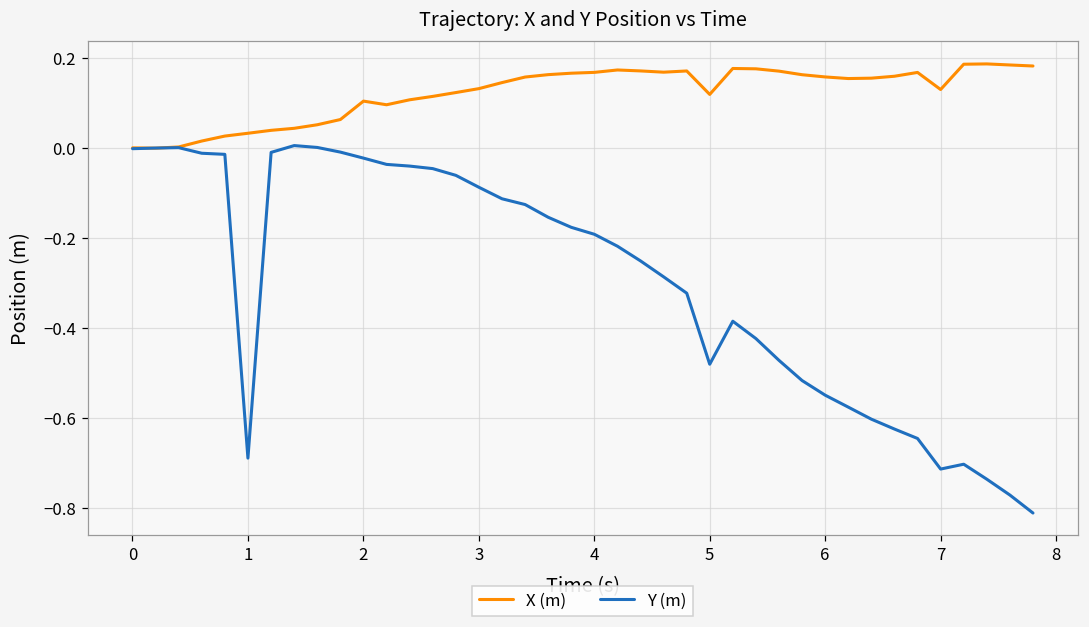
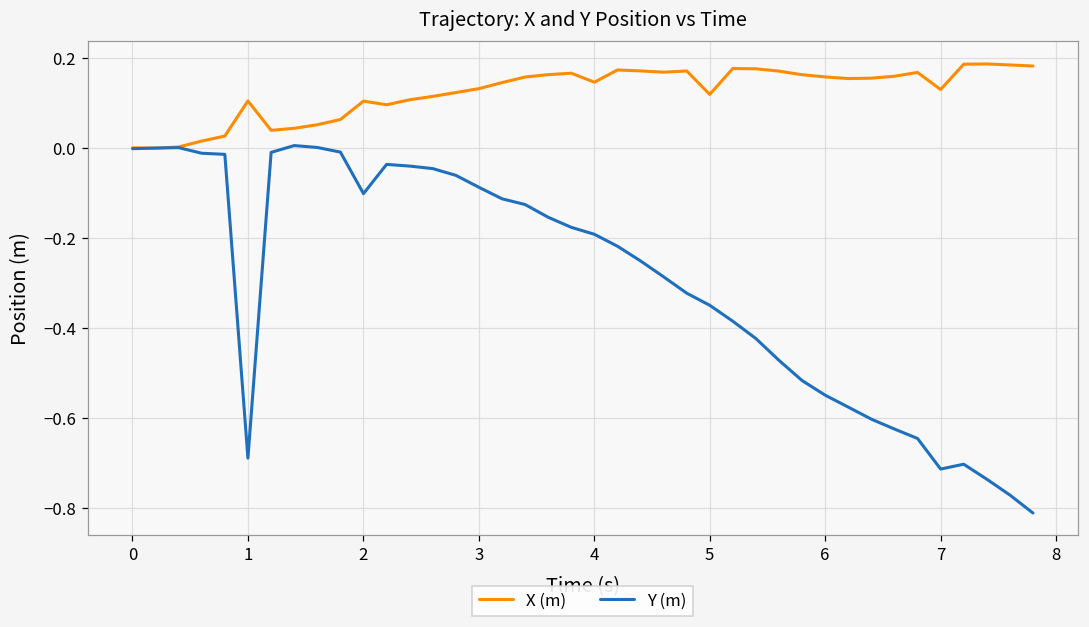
X (m), 1: 0.03 -> 0.11
Y (m), 2: -0.02 -> -0.10
X (m), 4: 0.17 -> 0.15
Y (m), 5: -0.48 -> -0.35
